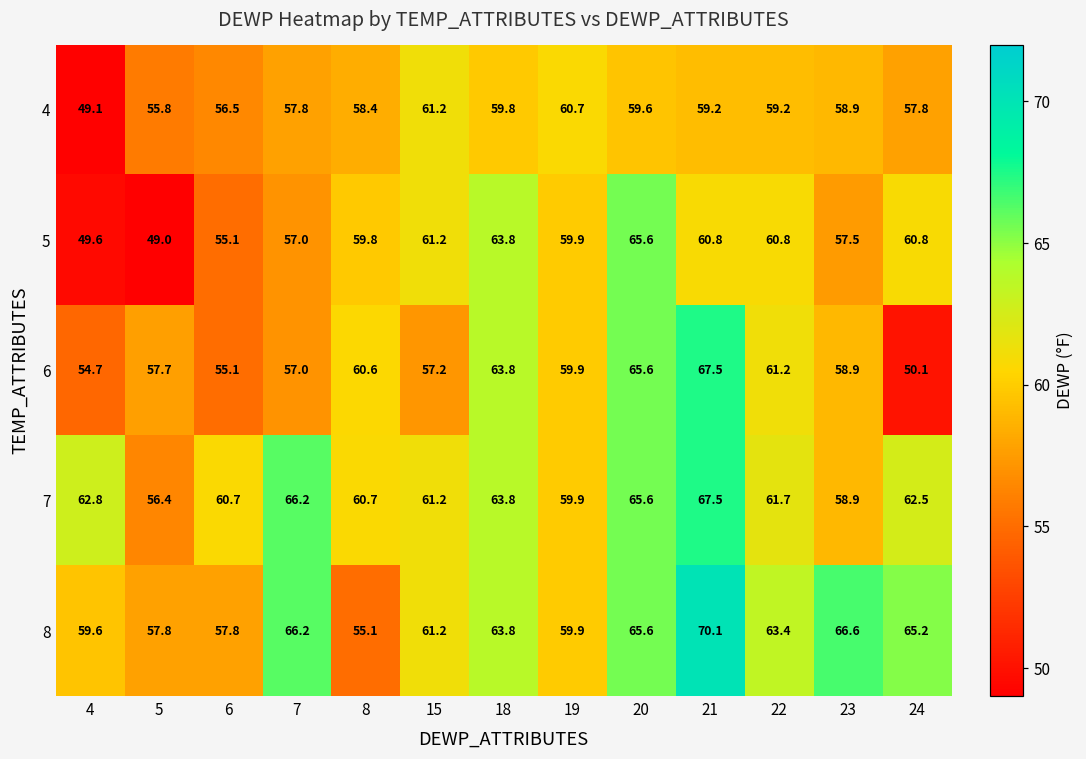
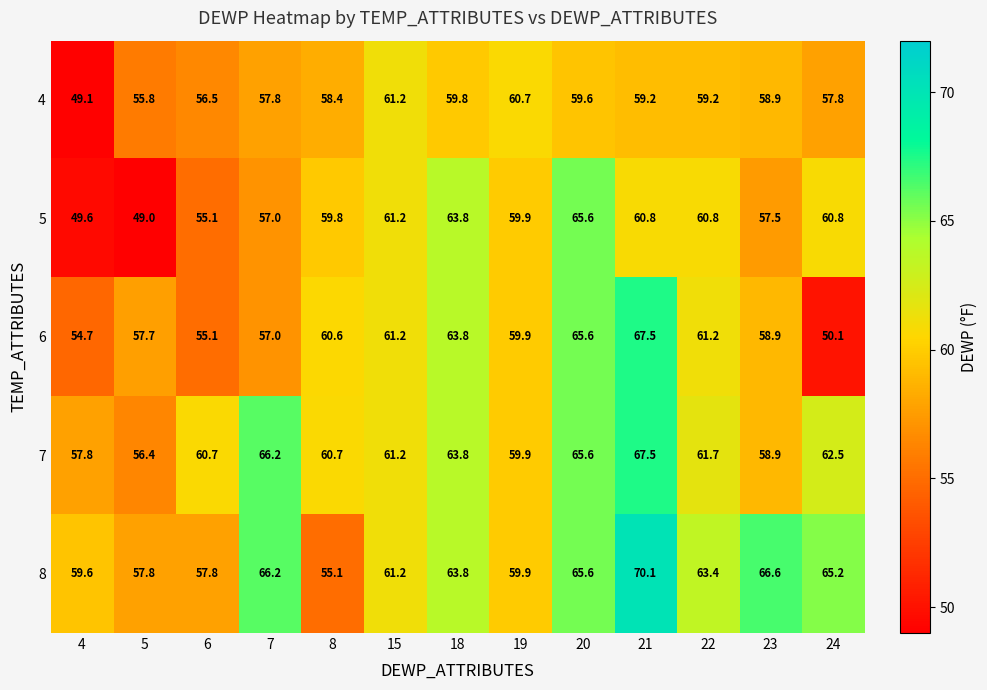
6, 15: 57.2 -> 61.2
7, 4: 62.8 -> 57.8
